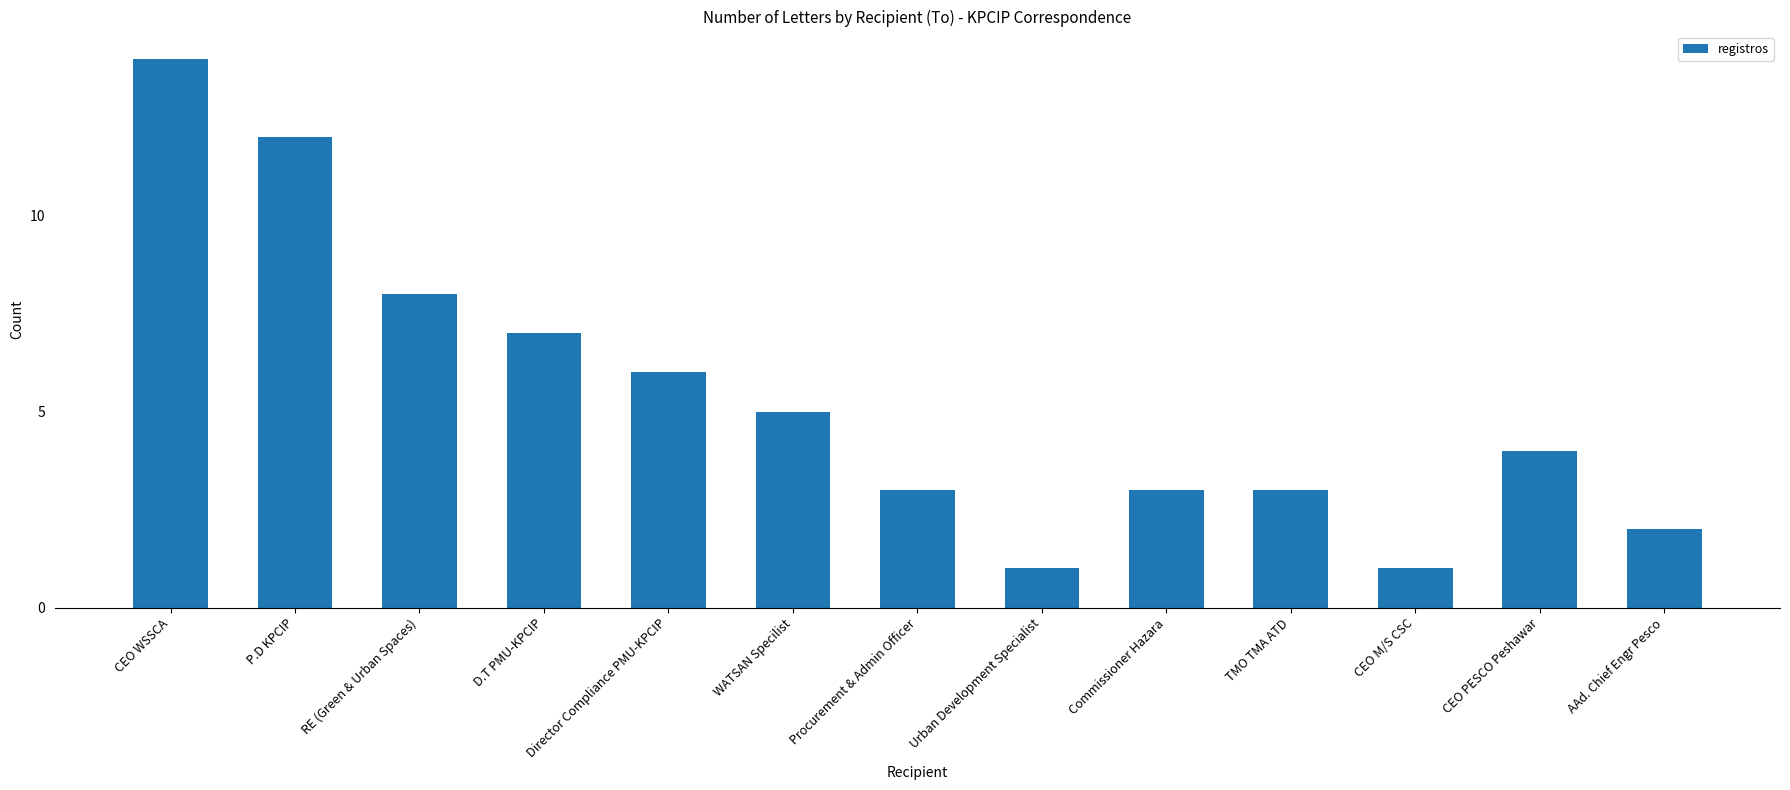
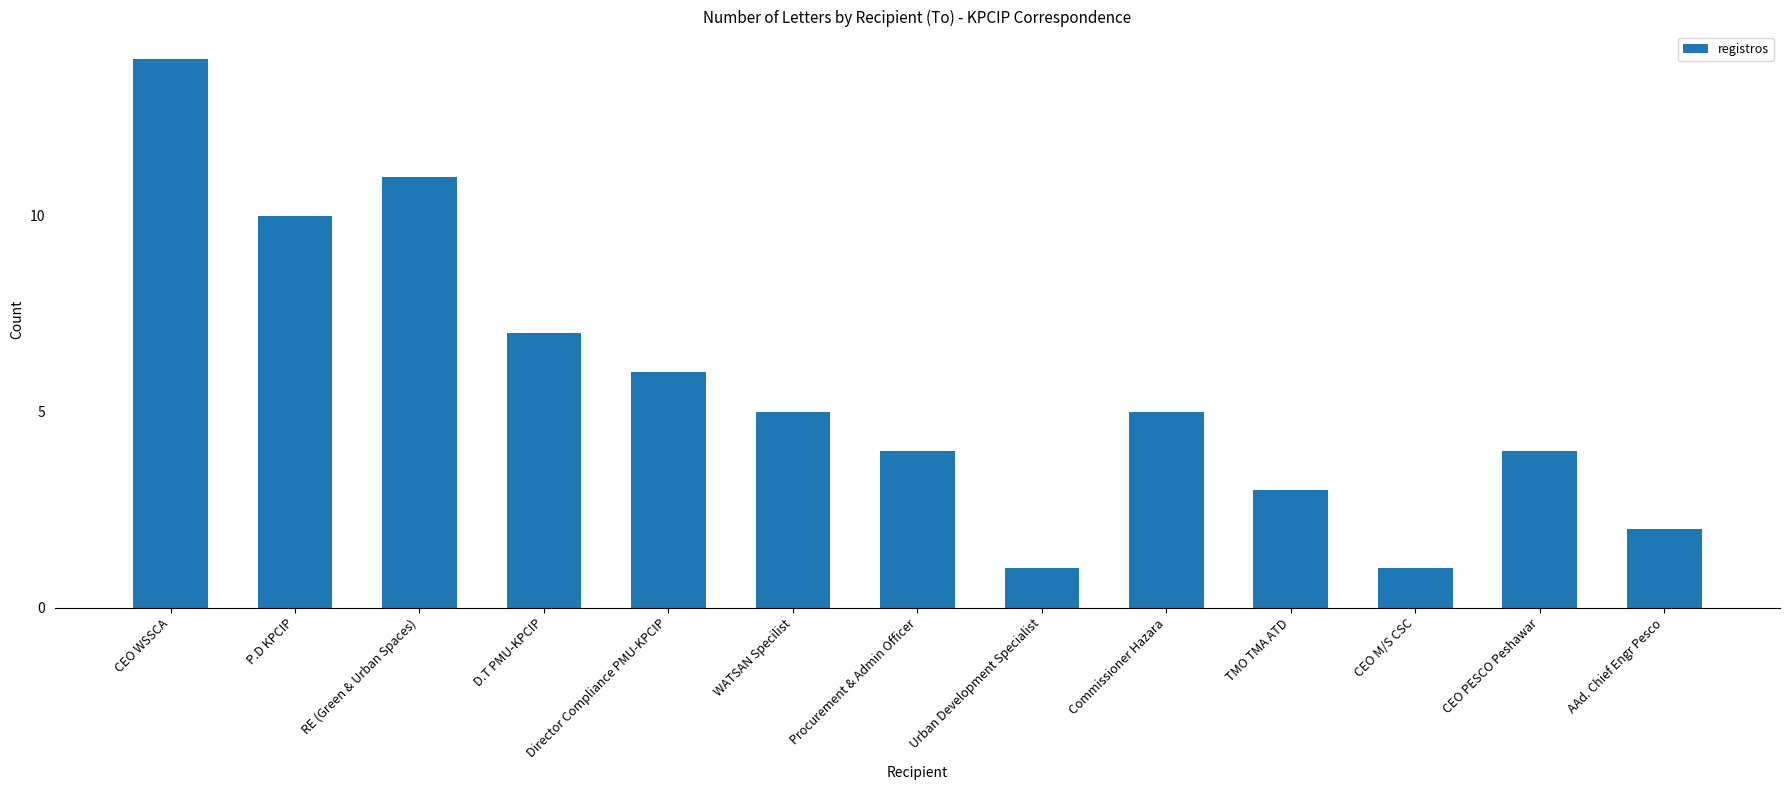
P.D KPCIP: 12 -> 10
RE (Green & Urban Spaces): 8 -> 11
Procurement & Admin Officer: 3 -> 4
Commissioner Hazara: 3 -> 5
